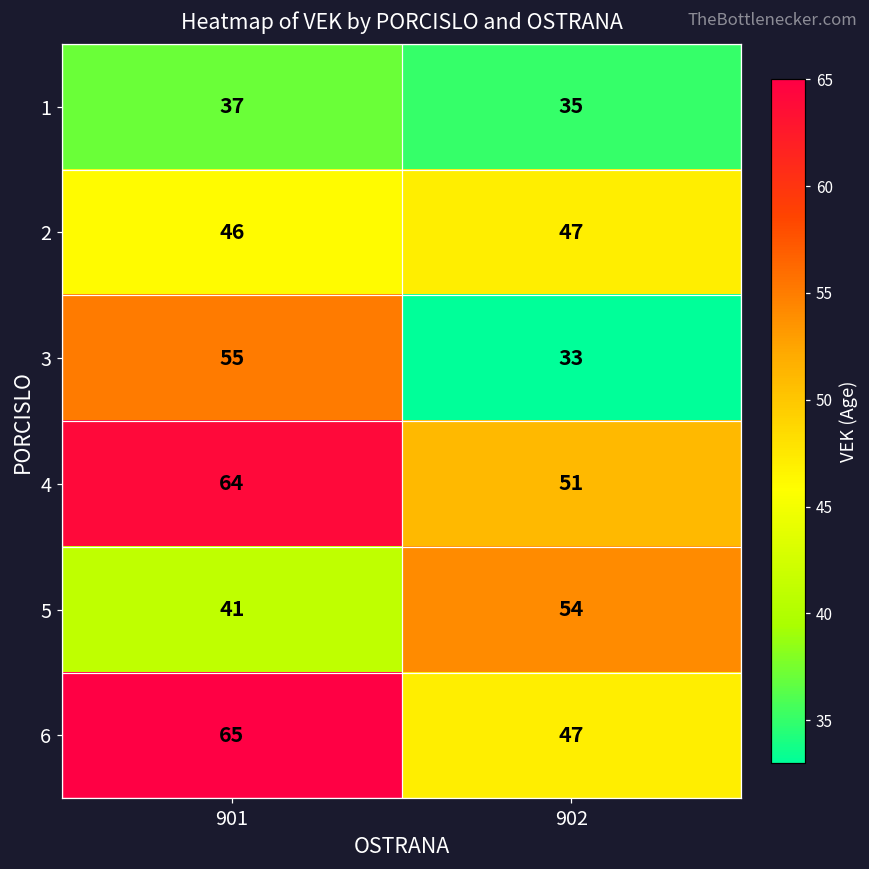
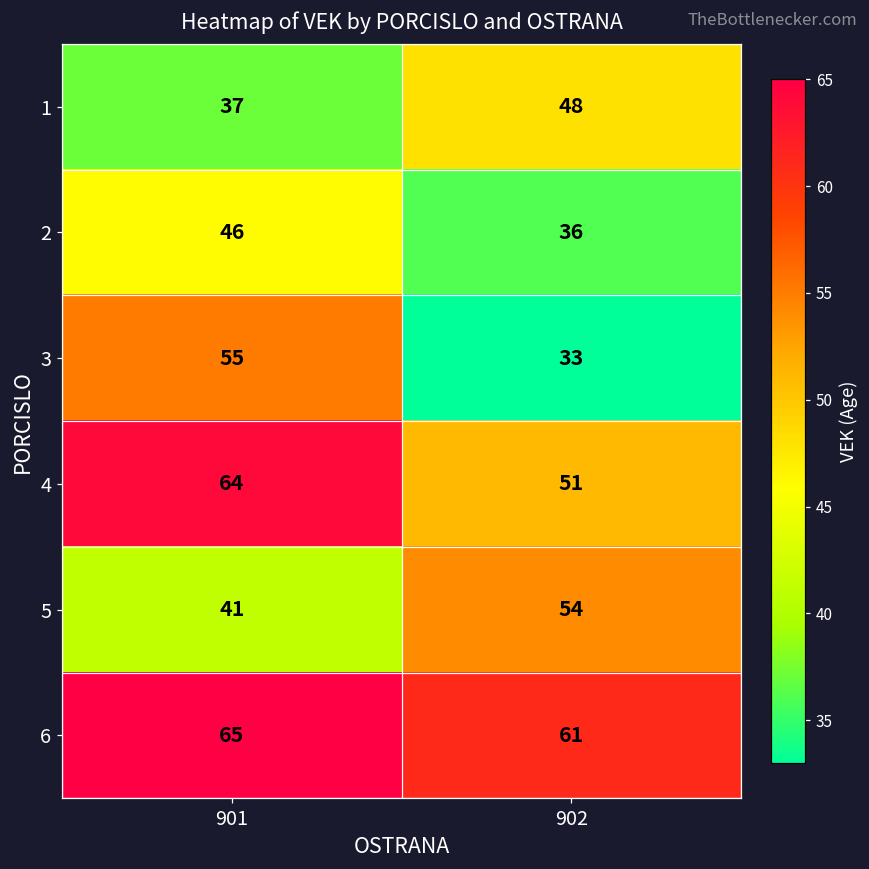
1, 902: 35 -> 48
2, 902: 47 -> 36
6, 902: 47 -> 61
